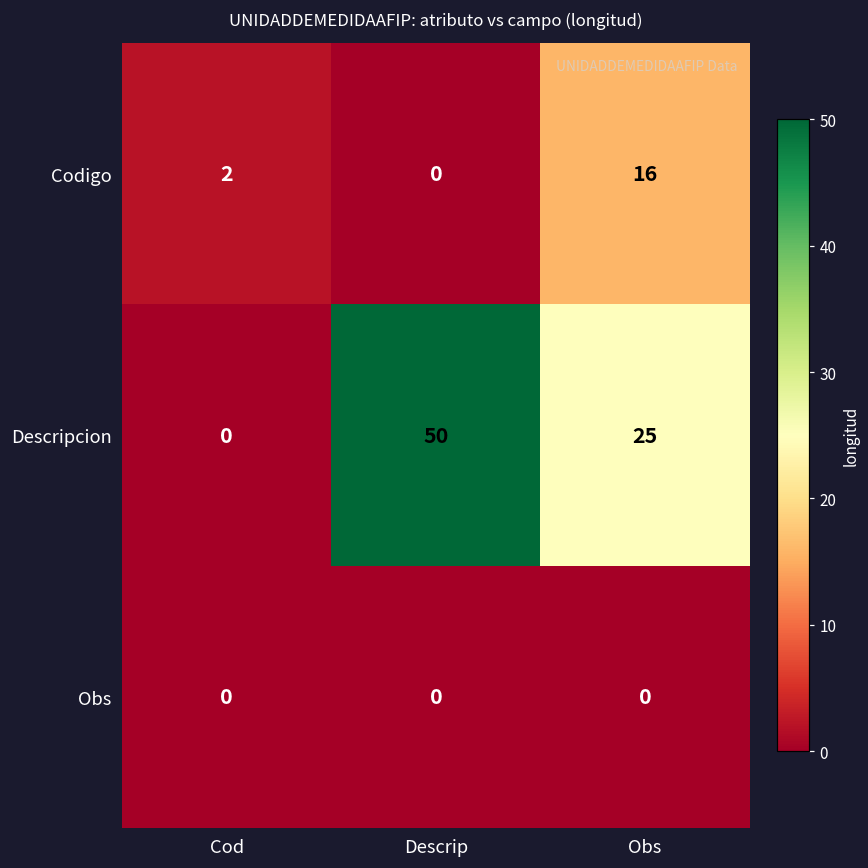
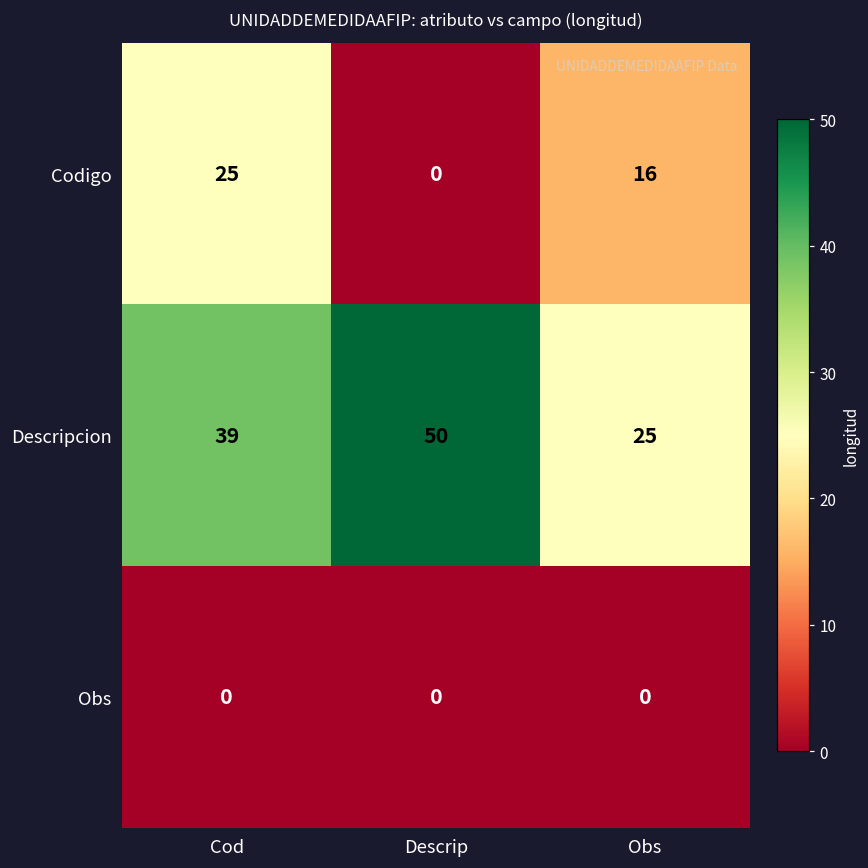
Codigo, Cod: 2 -> 25
Descripcion, Cod: 0 -> 39
